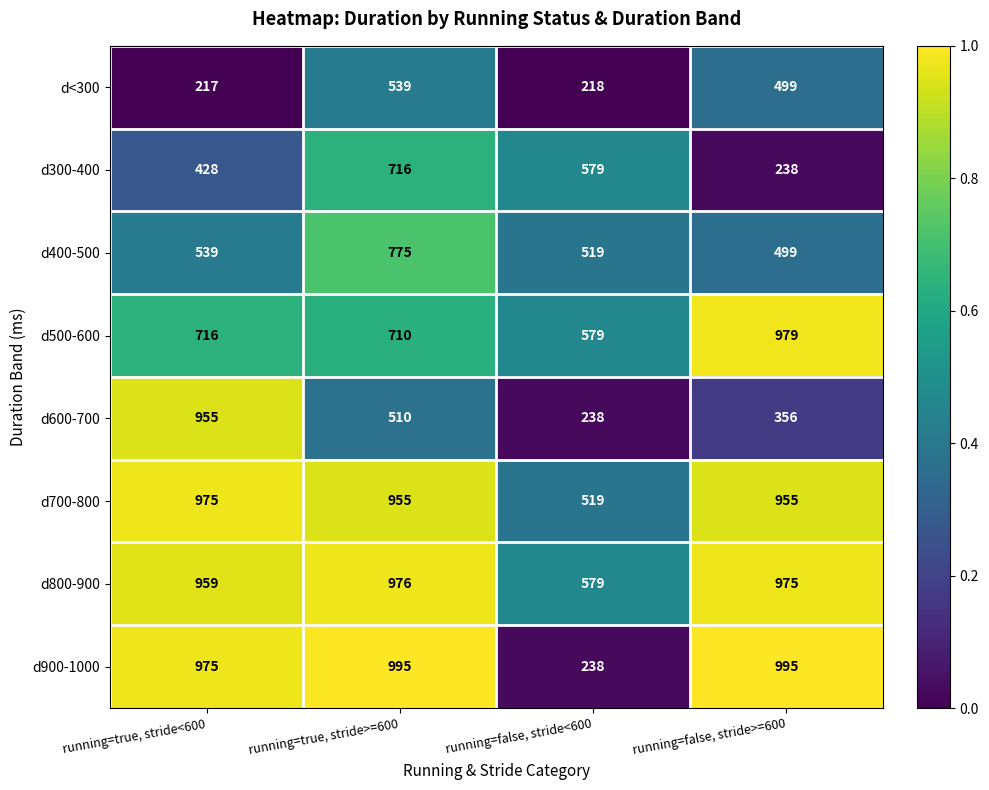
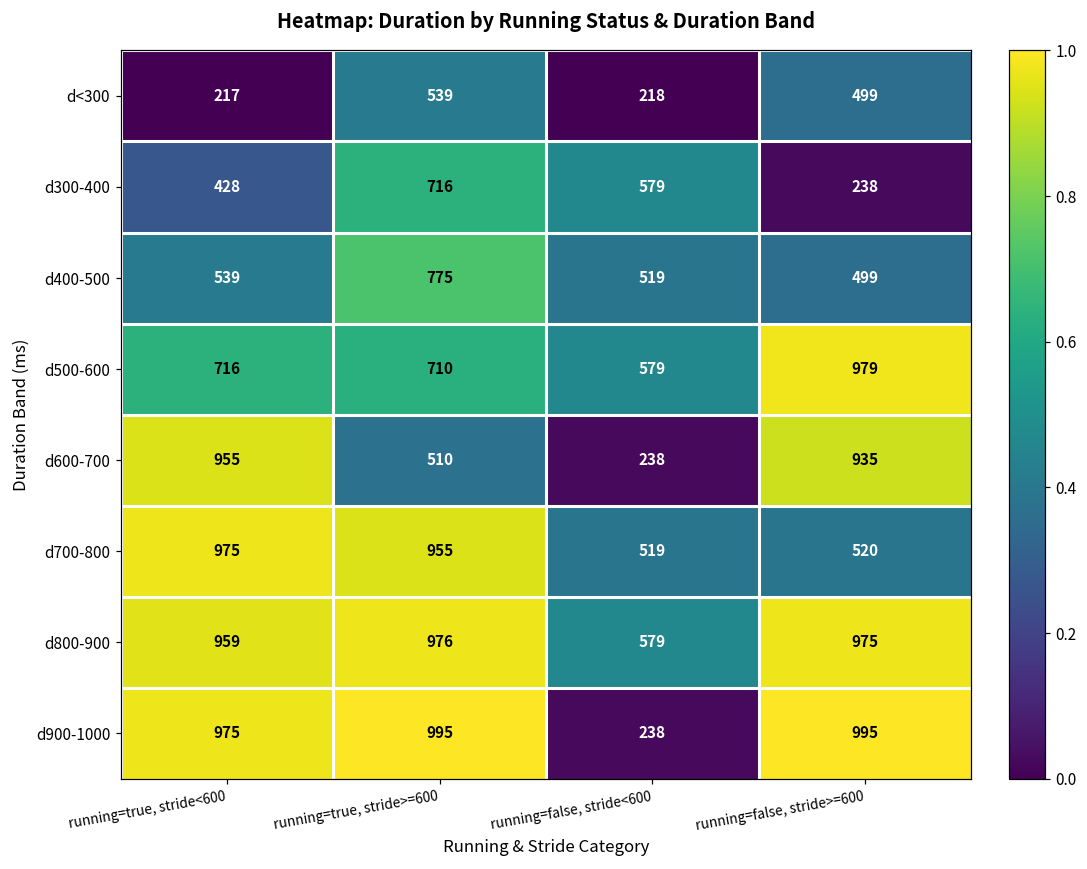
d600-700, running=false, stride>=600: 356 -> 935
d700-800, running=false, stride>=600: 955 -> 520
